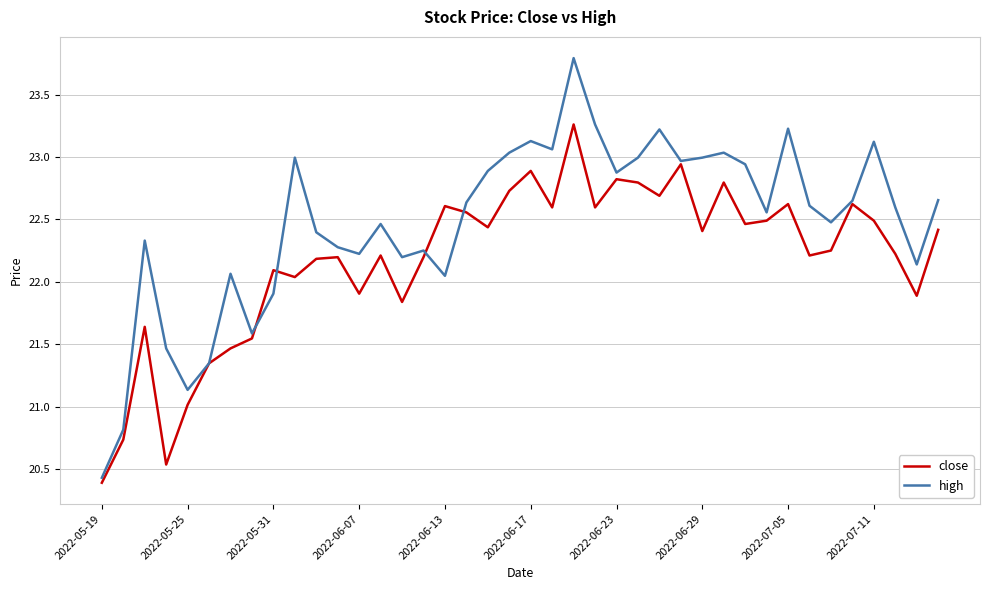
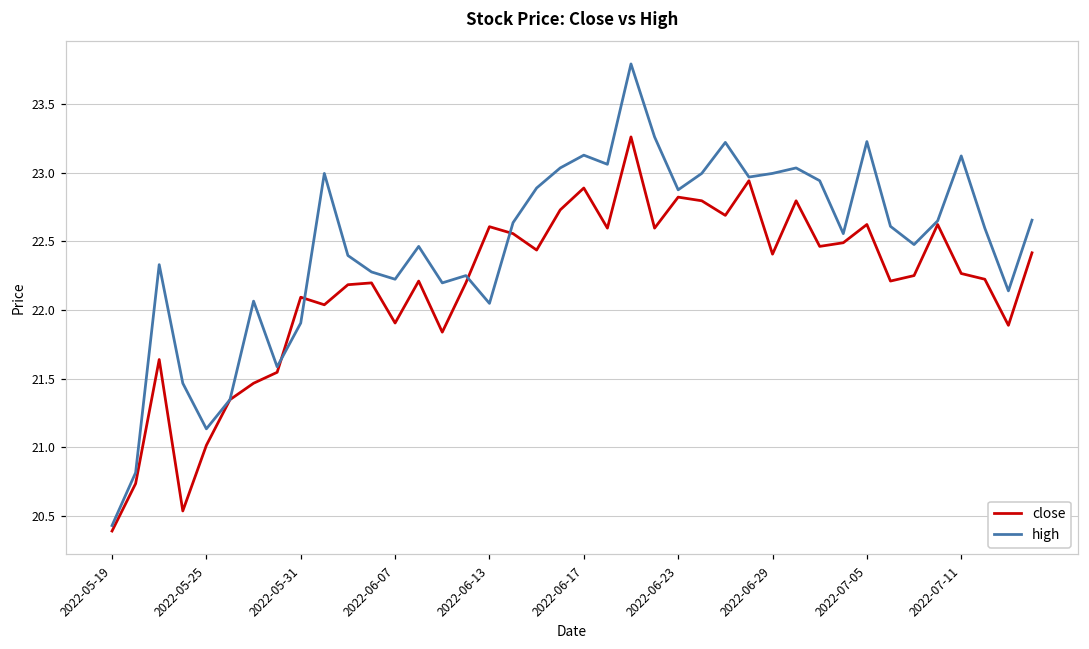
close, 2022-07-11: 22.49 -> 22.27
